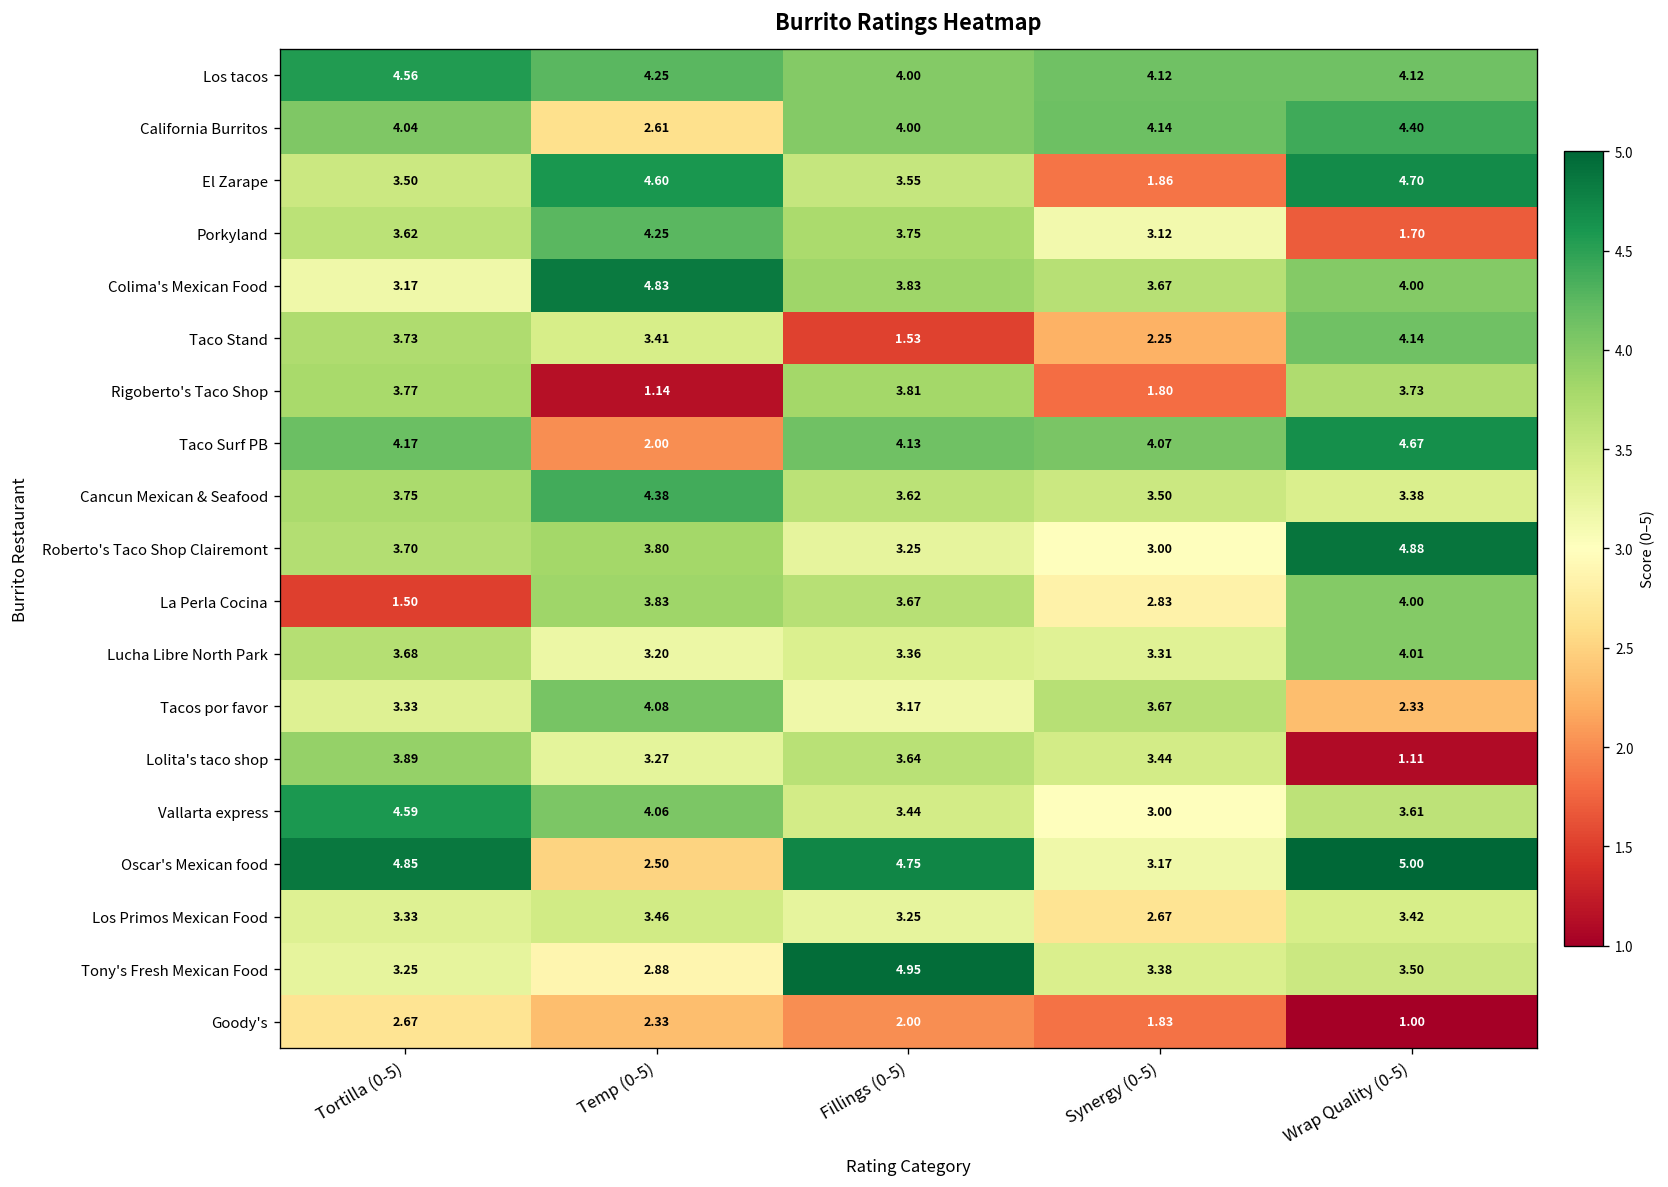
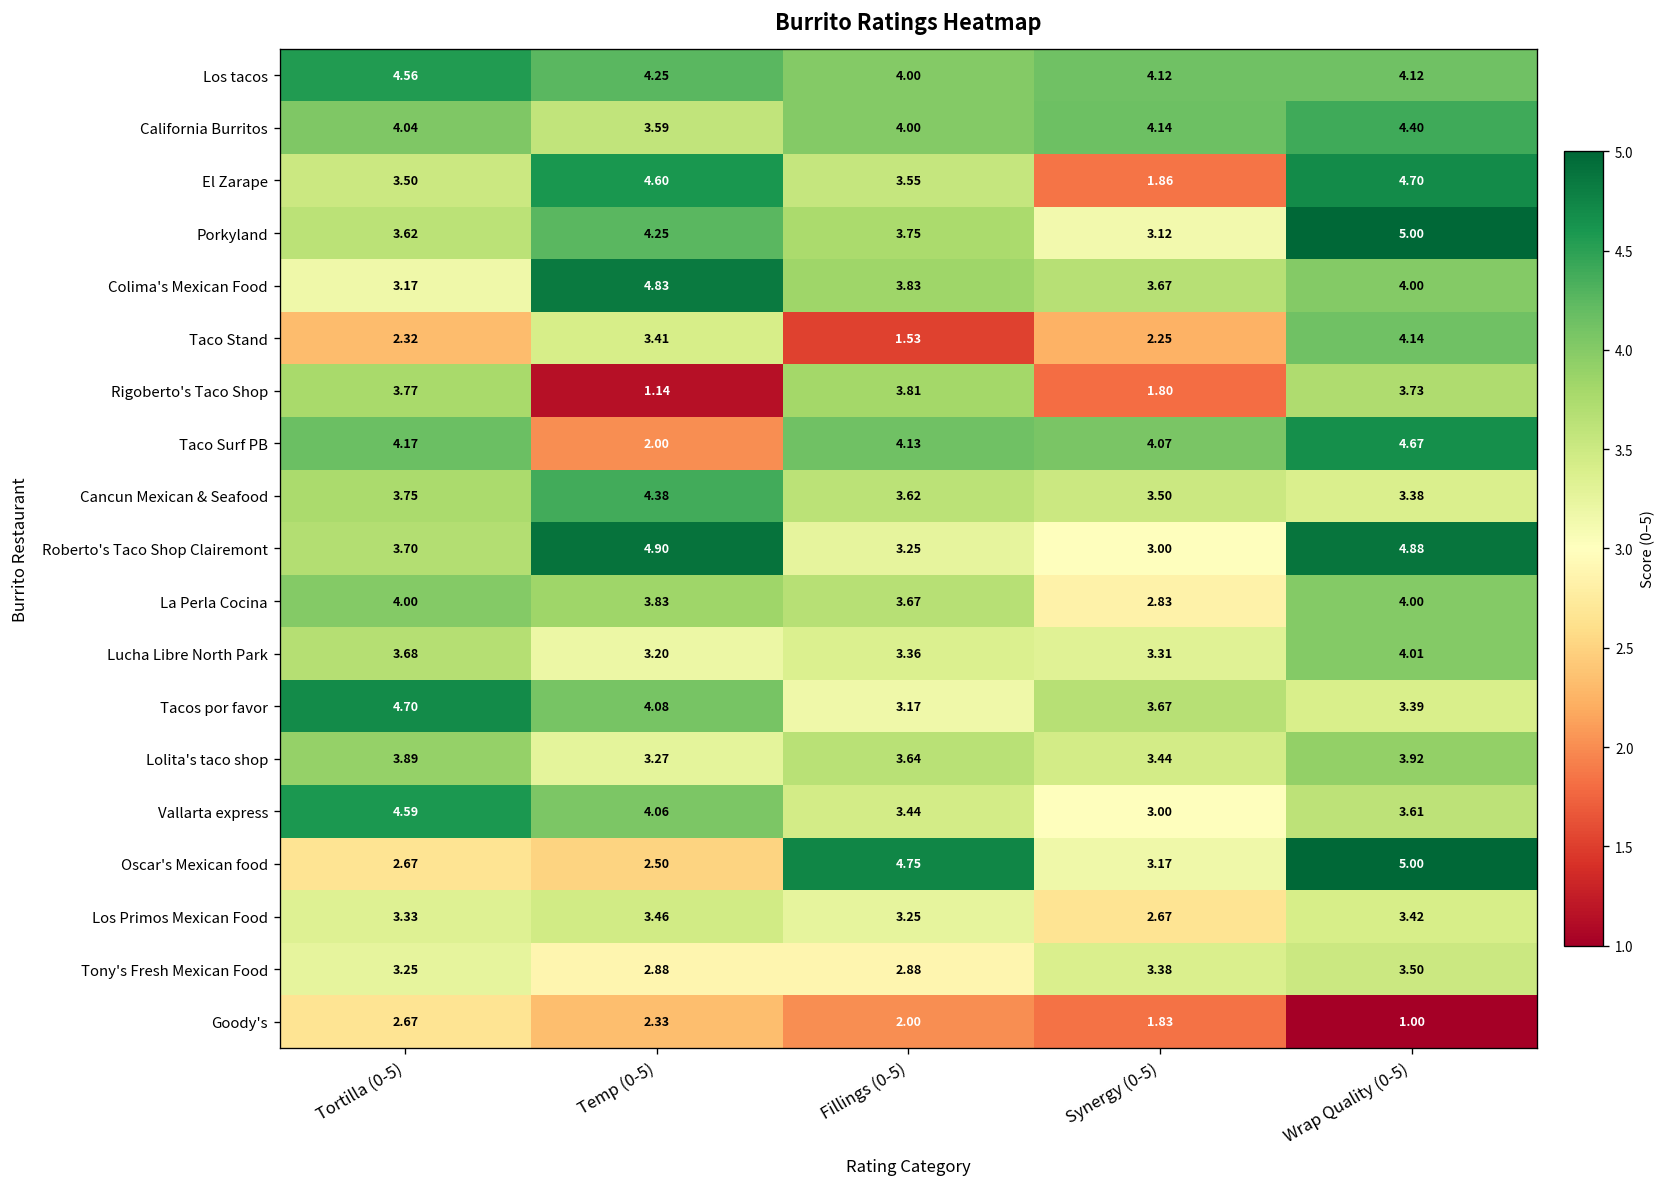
California Burritos, Temp (0-5): 2.61 -> 3.59
Porkyland, Wrap Quality (0-5): 1.70 -> 5.00
Taco Stand, Tortilla (0-5): 3.73 -> 2.32
Roberto's Taco Shop Clairemont, Temp (0-5): 3.80 -> 4.90
La Perla Cocina, Tortilla (0-5): 1.50 -> 4.00
Tacos por favor, Tortilla (0-5): 3.33 -> 4.70
Tacos por favor, Wrap Quality (0-5): 2.33 -> 3.39
Lolita's taco shop, Wrap Quality (0-5): 1.11 -> 3.92
Oscar's Mexican food, Tortilla (0-5): 4.85 -> 2.67
Tony's Fresh Mexican Food, Fillings (0-5): 4.95 -> 2.88
